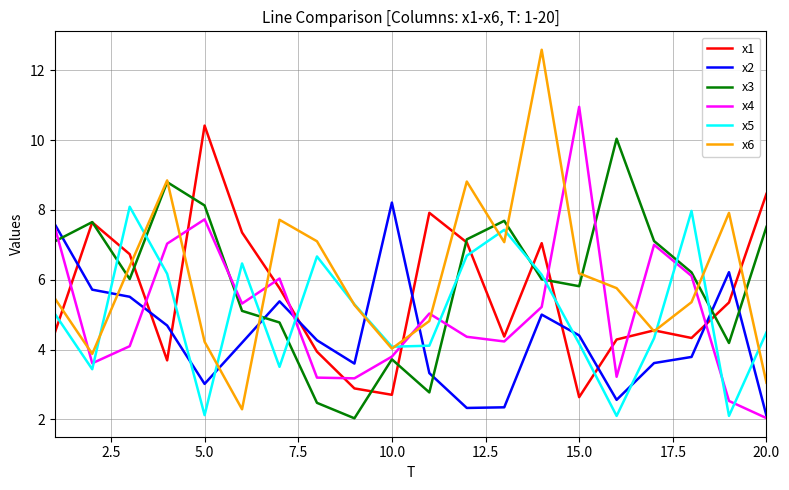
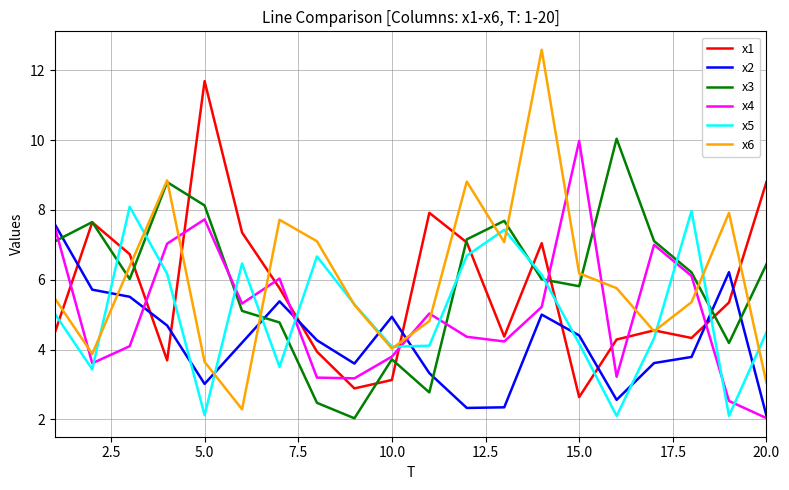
x1, 5.0: 10.4 -> 11.7
x6, 5.0: 4.2 -> 3.6
x1, 10.0: 2.7 -> 3.1
x2, 10.0: 8.2 -> 4.9
x4, 15.0: 11.0 -> 10.0
x1, 20.0: 8.5 -> 8.8
x3, 20.0: 7.5 -> 6.4
